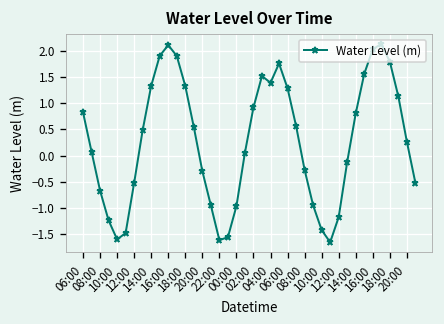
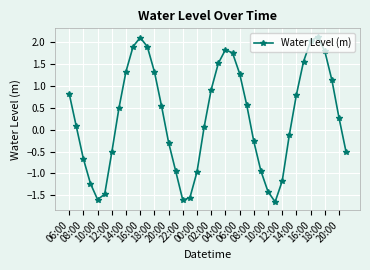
04:00: 1.4 -> 1.8
